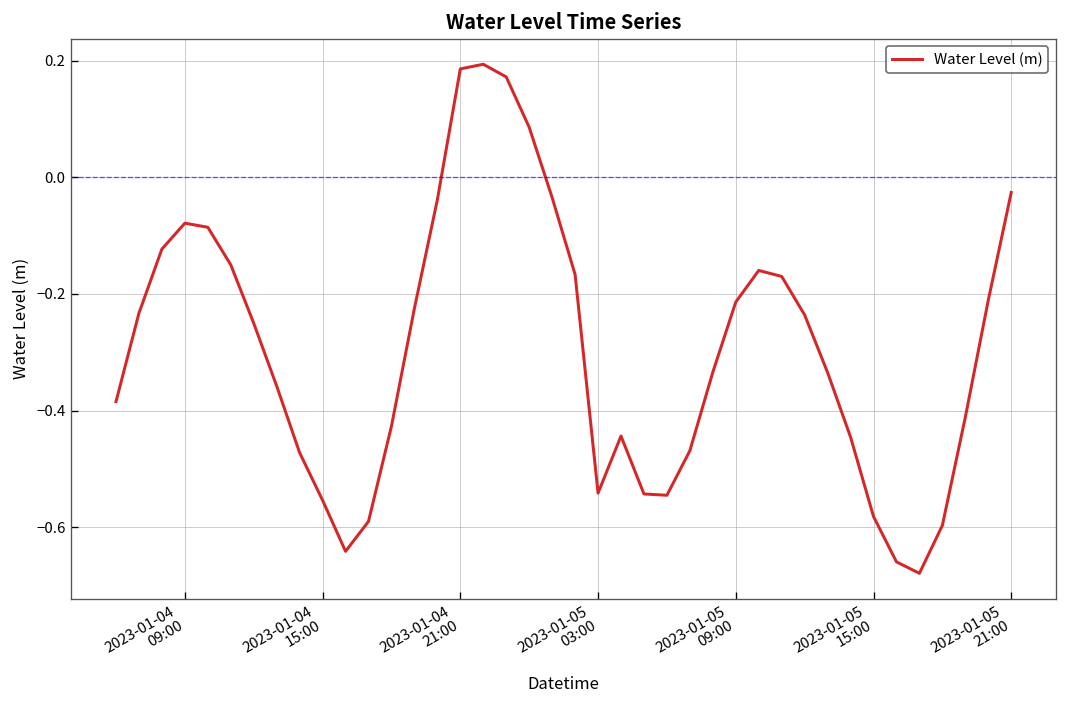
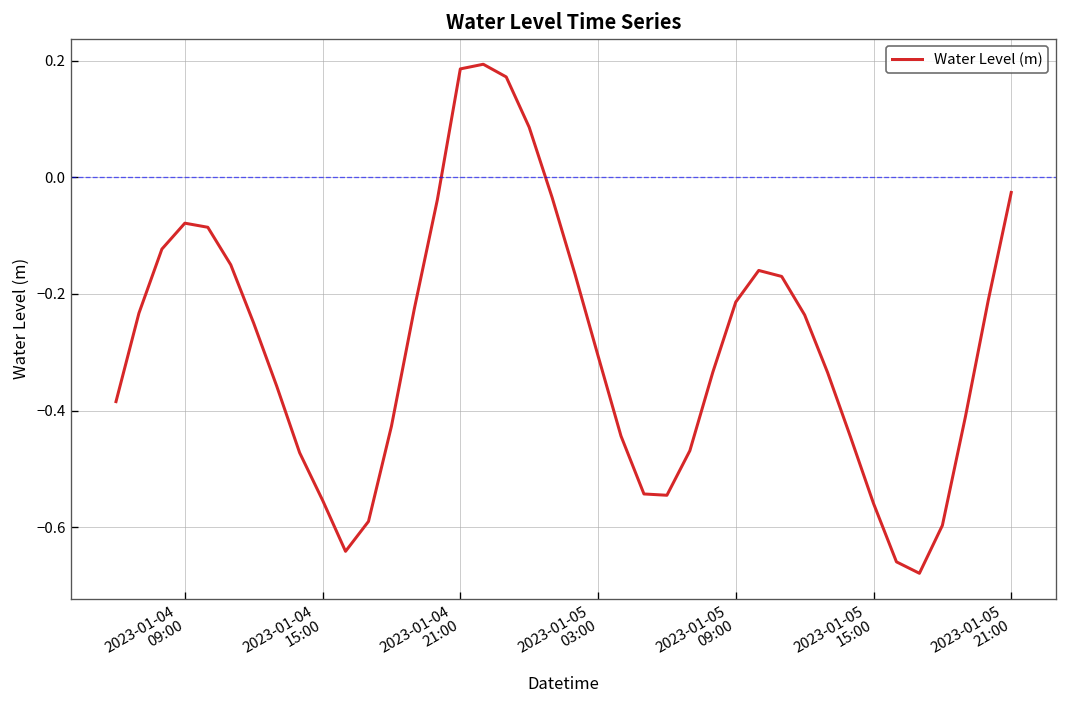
2023-01-05 03:00: -0.54 -> -0.31
2023-01-05 15:00: -0.58 -> -0.56
